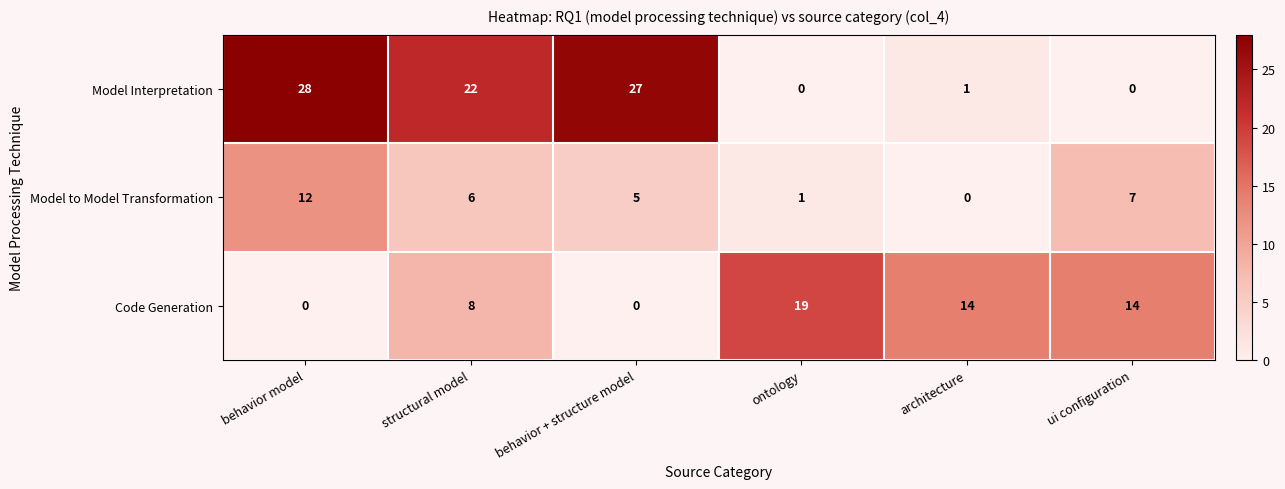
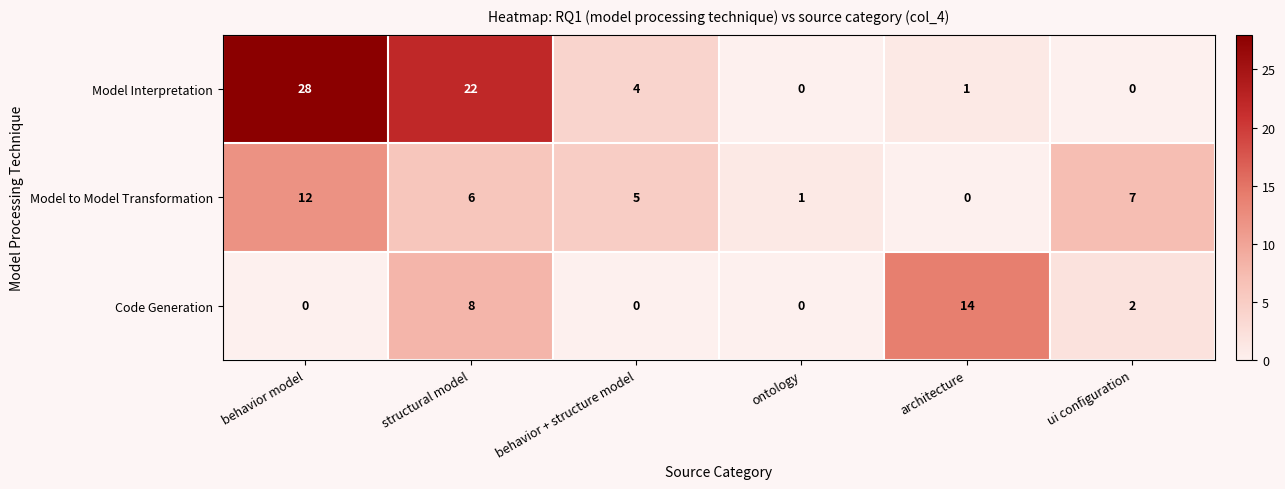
Model Interpretation, behavior + structure model: 27 -> 4
Code Generation, ontology: 19 -> 0
Code Generation, ui configuration: 14 -> 2
